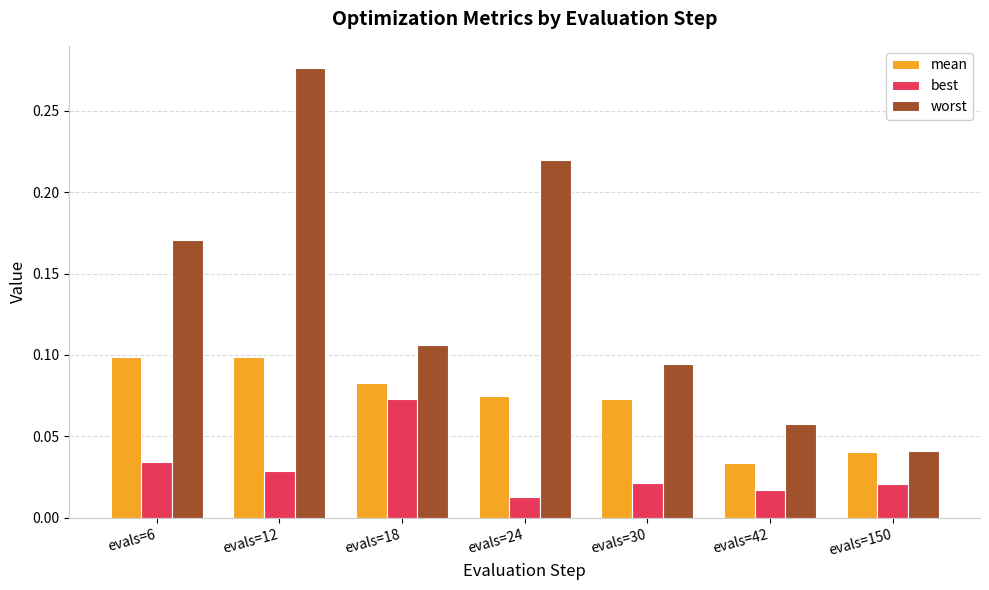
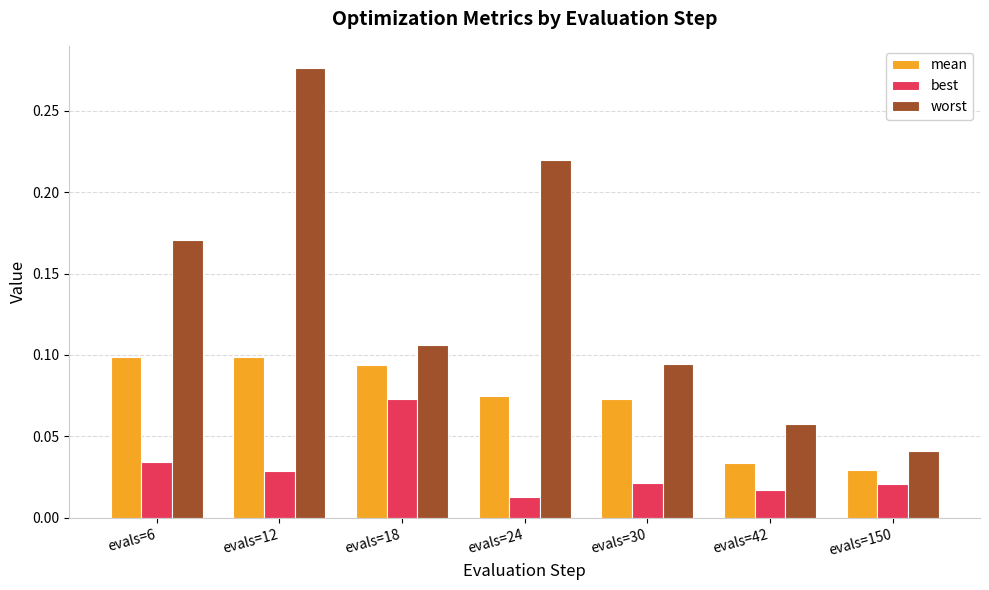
mean, evals=18: 0.083 -> 0.094
mean, evals=150: 0.040 -> 0.029
